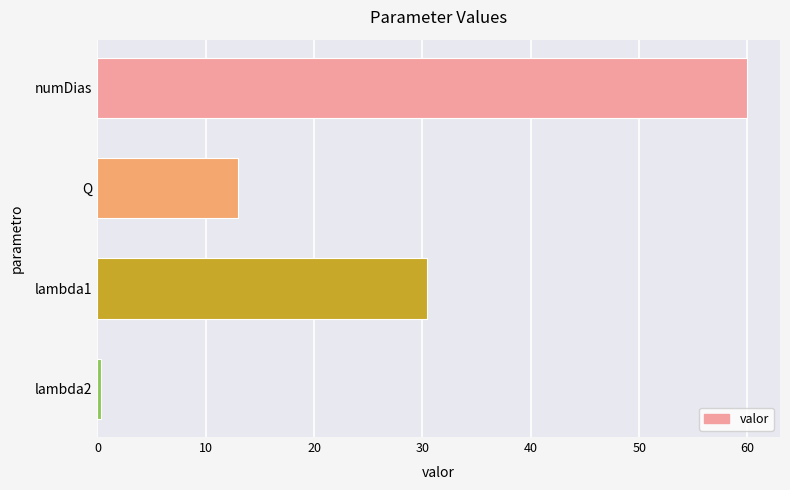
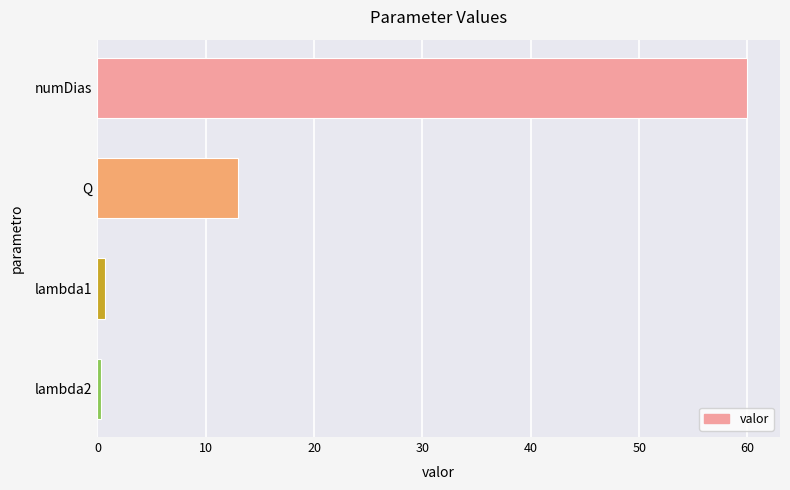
lambda1: 30.4 -> 0.7
